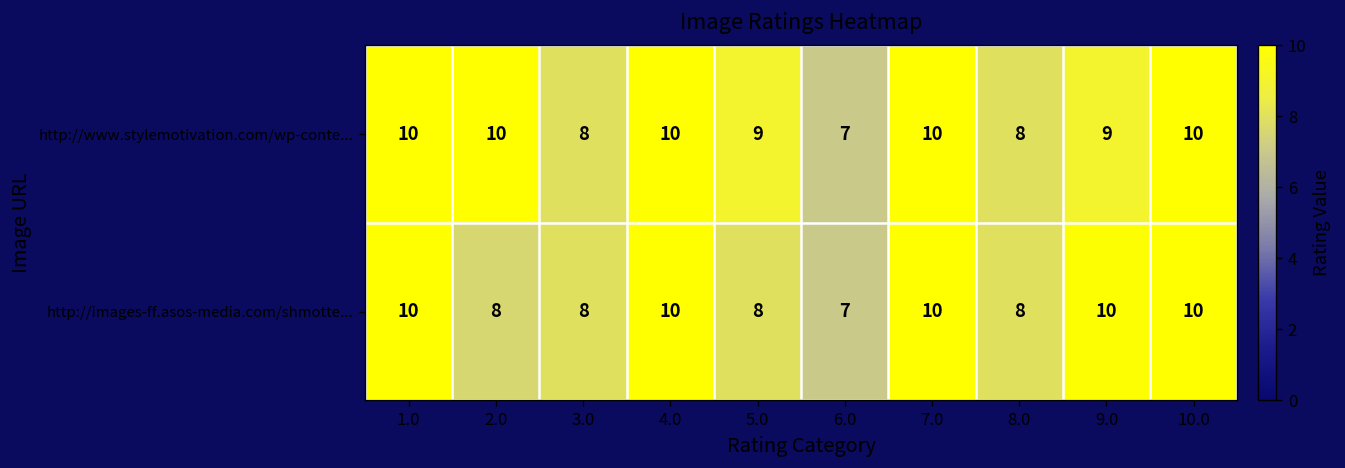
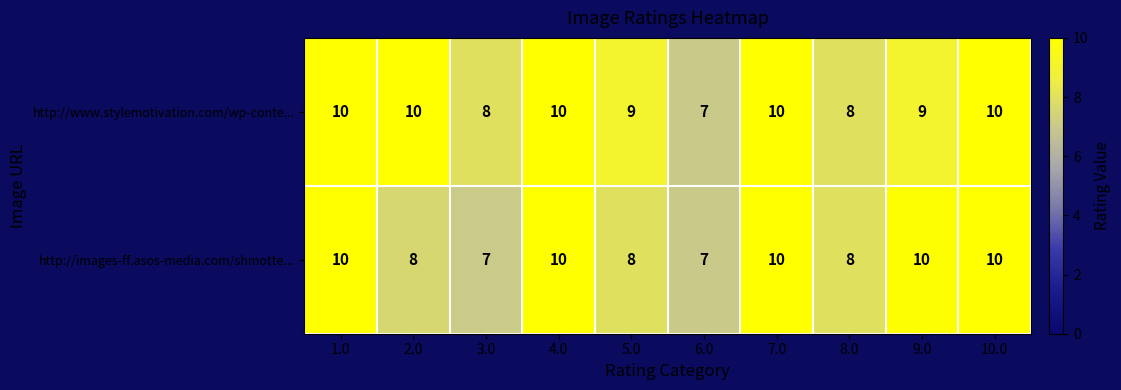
http://images-ff.asos-media.com/shmotte..., 3.0: 8 -> 7
